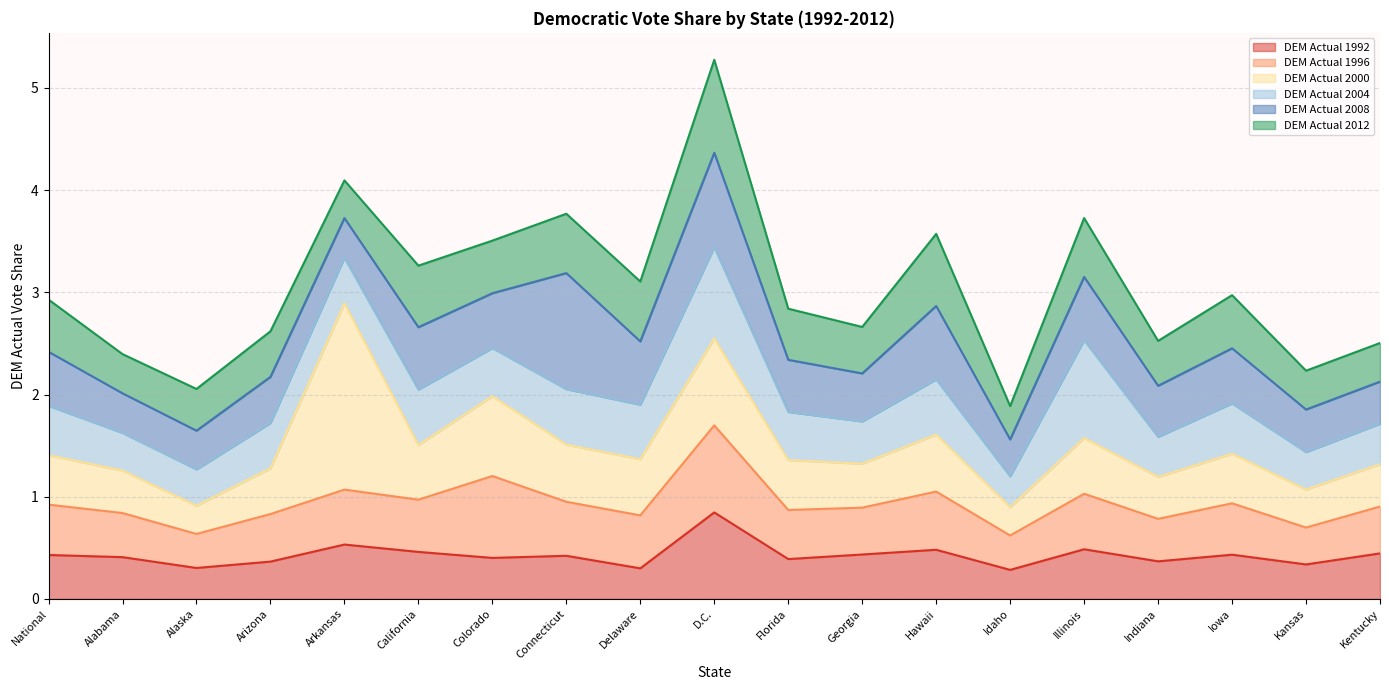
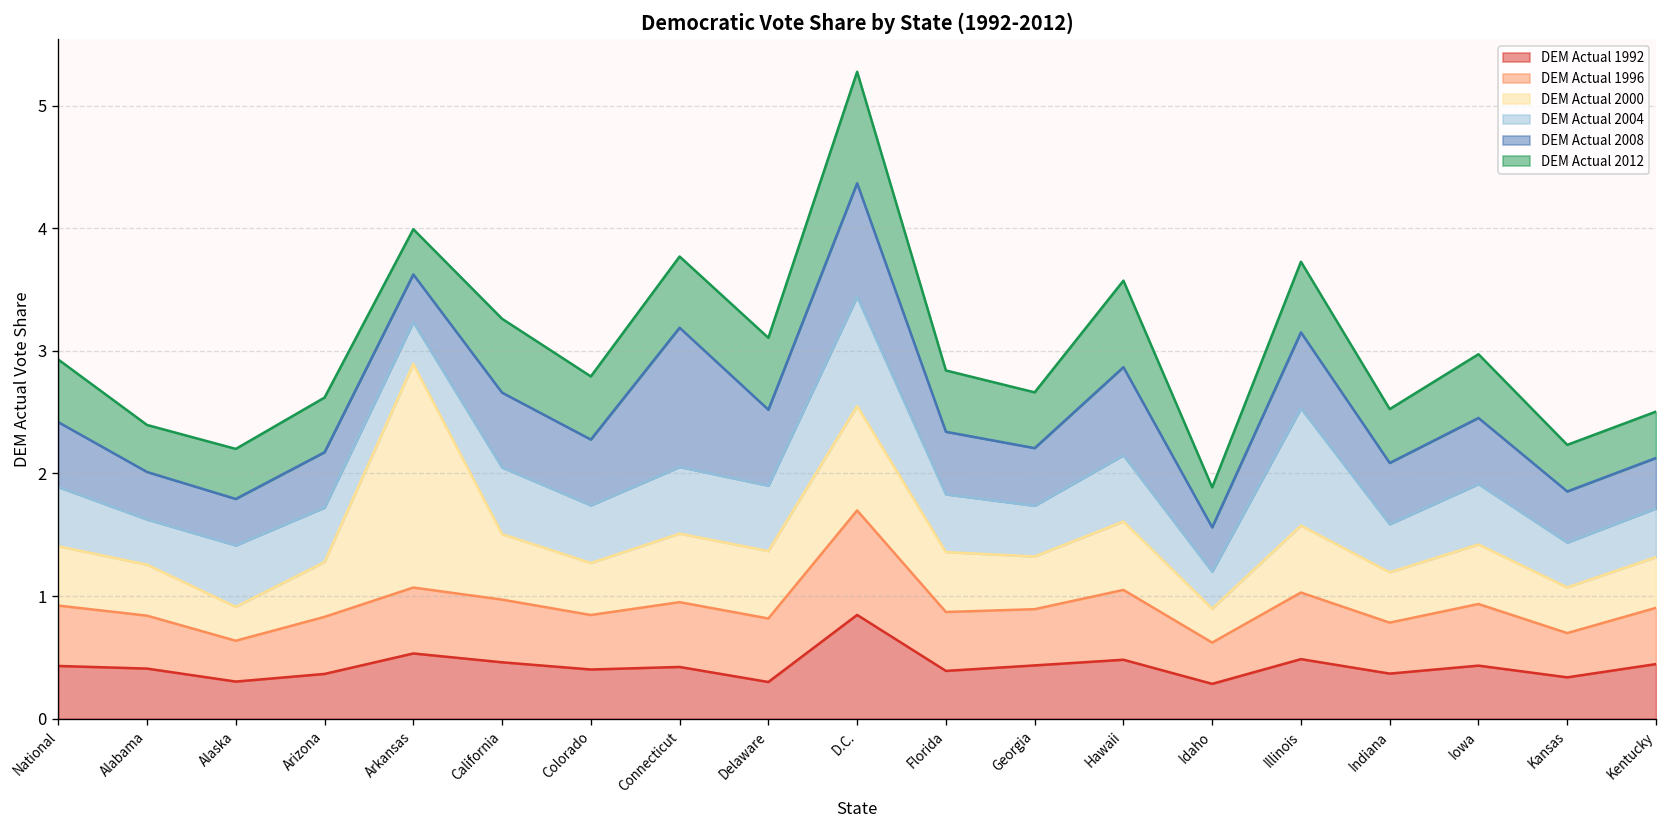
DEM Actual 2004, Alaska: 0.36 -> 0.50
DEM Actual 2004, Arkansas: 0.45 -> 0.34
DEM Actual 1996, Colorado: 0.80 -> 0.44
DEM Actual 2000, Colorado: 0.78 -> 0.42
